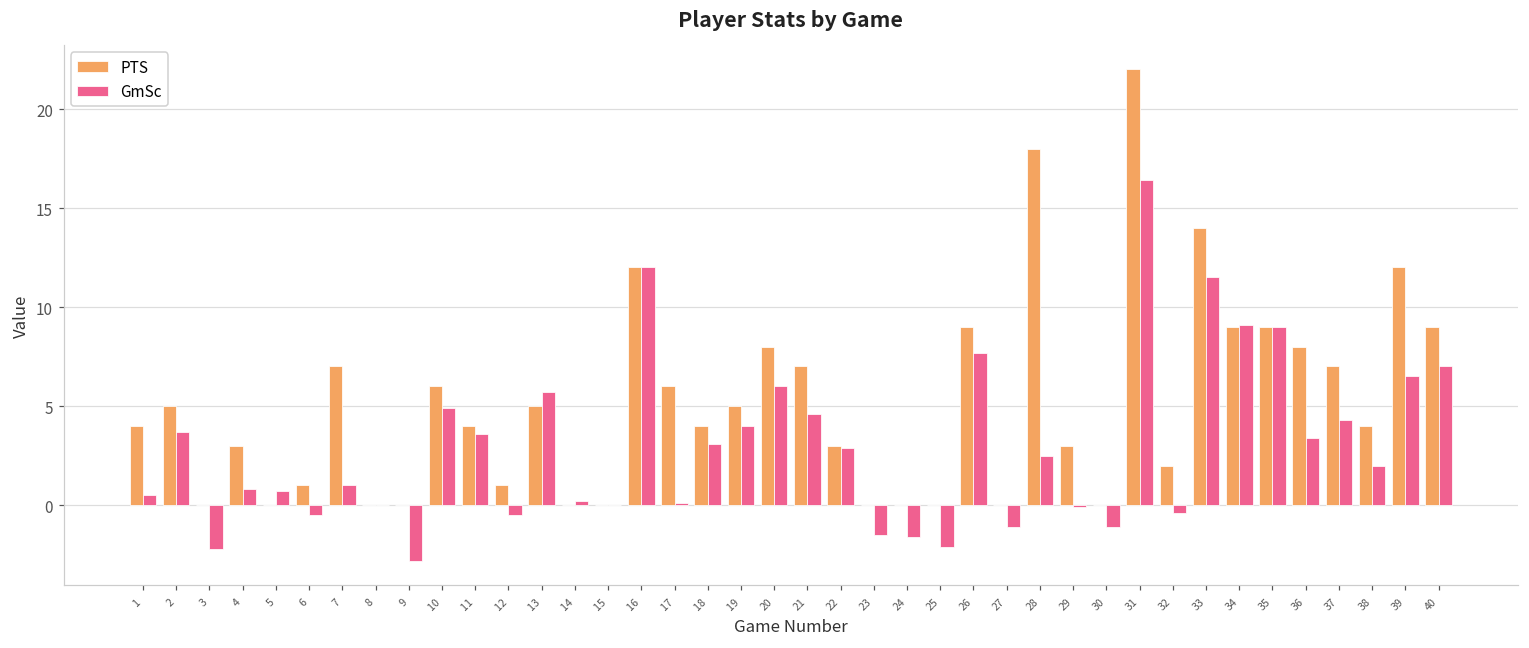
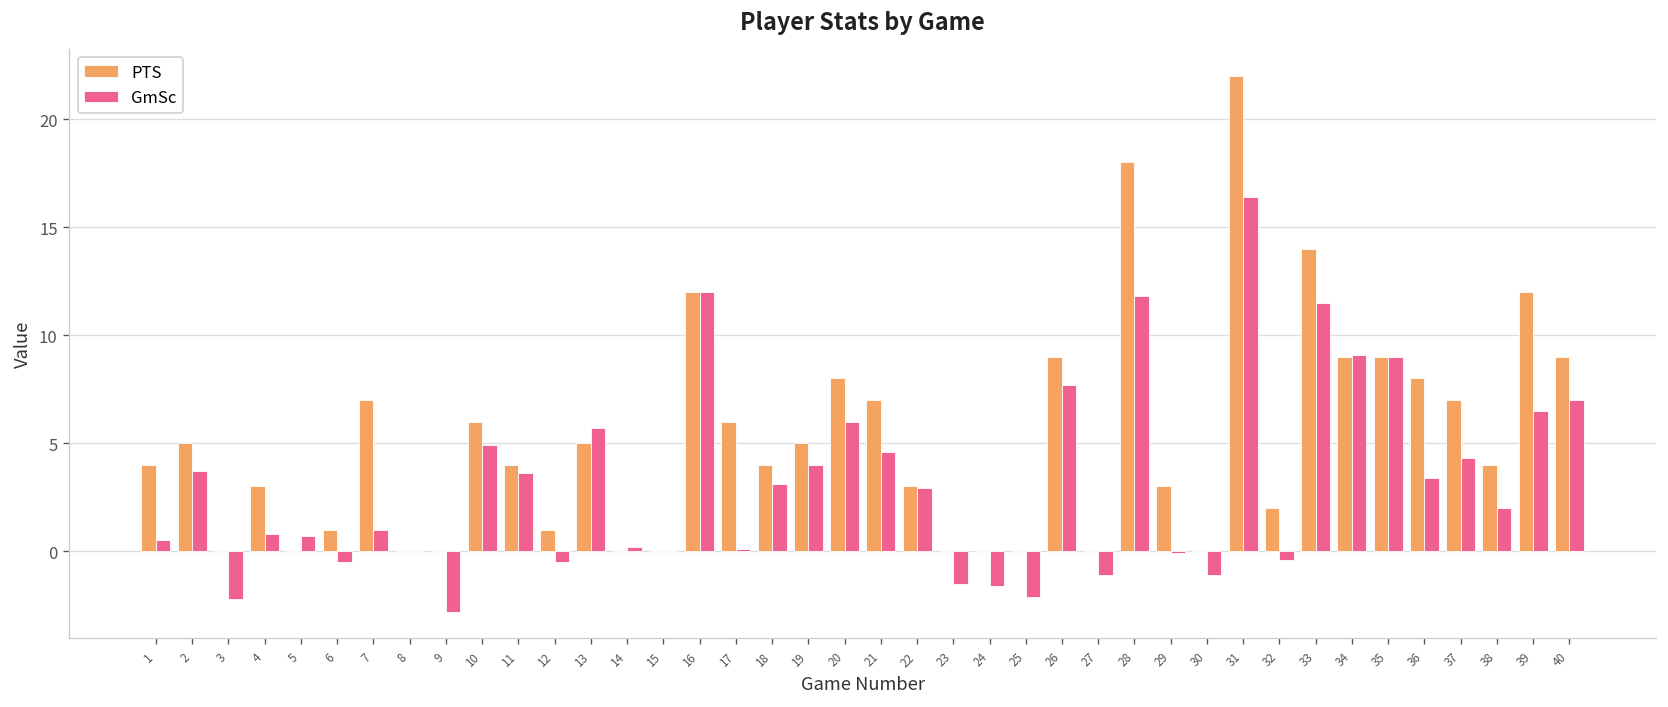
GmSc, 28: 2.5 -> 11.8
